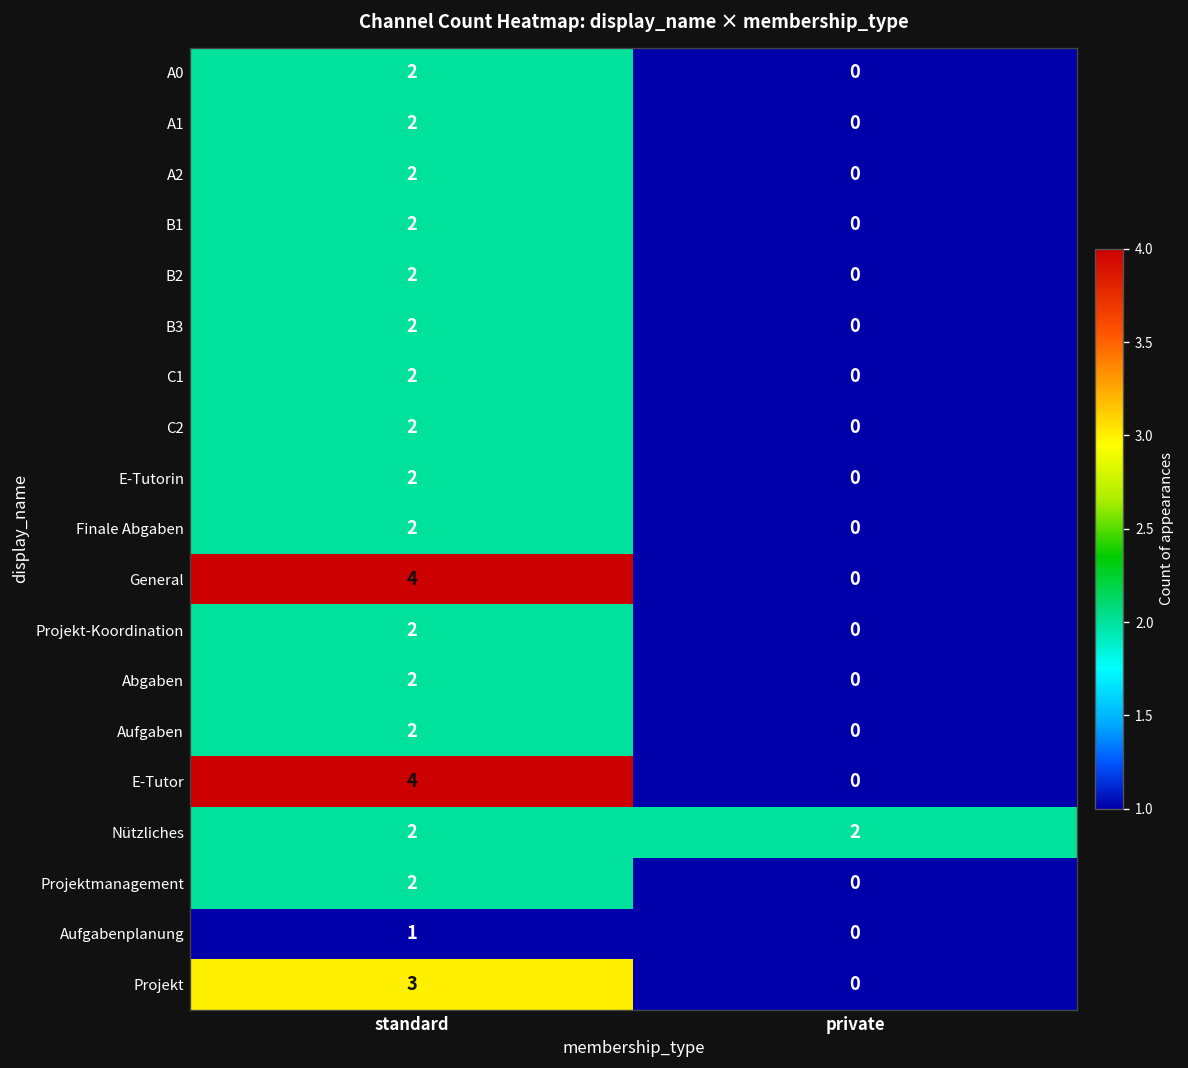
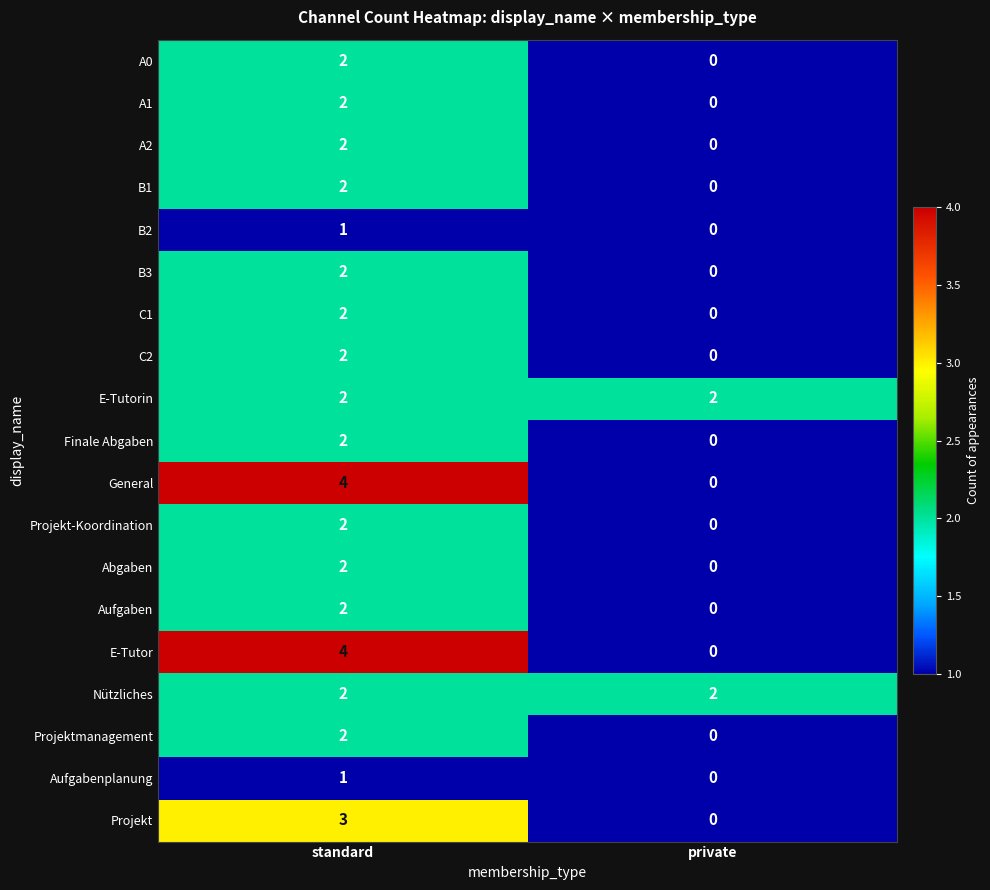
B2, standard: 2 -> 1
E-Tutorin, private: 0 -> 2
